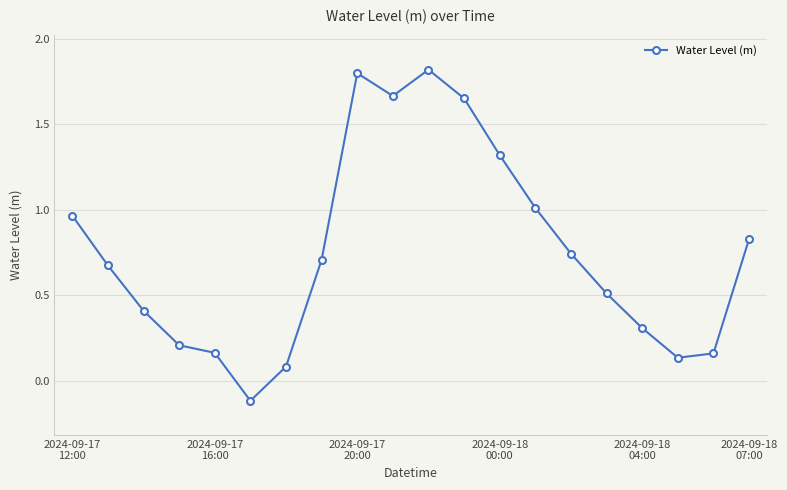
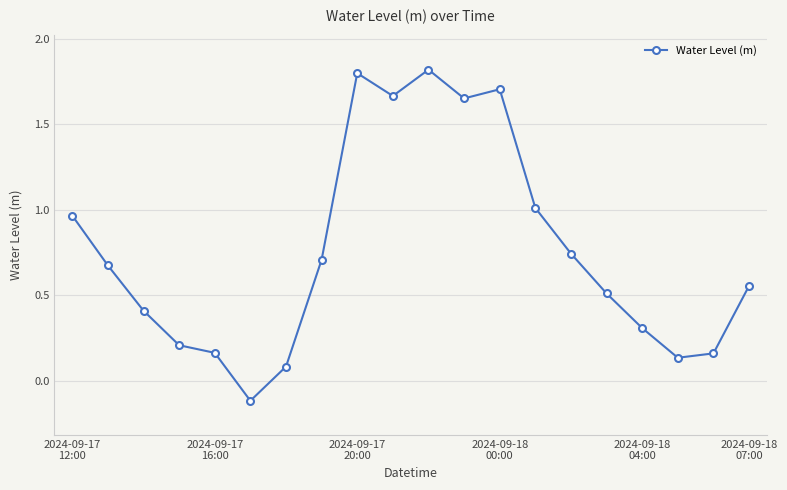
2024-09-18 00:00: 1.32 -> 1.70
2024-09-18 07:00: 0.83 -> 0.55
